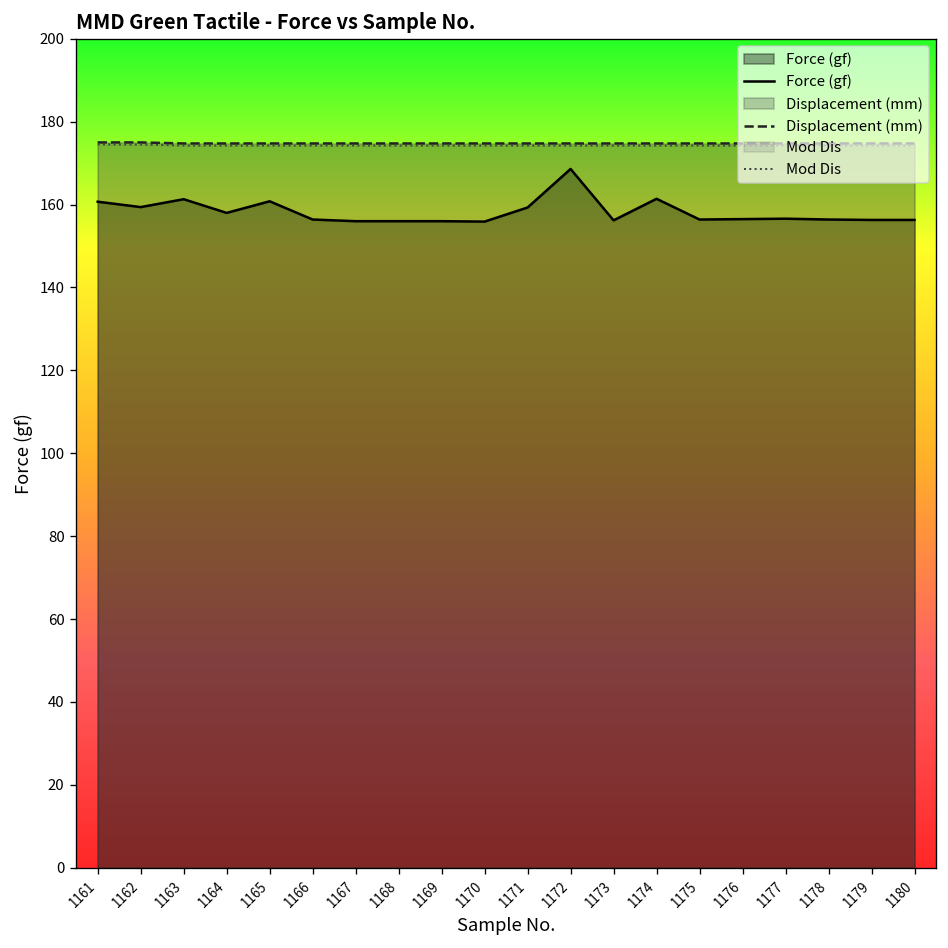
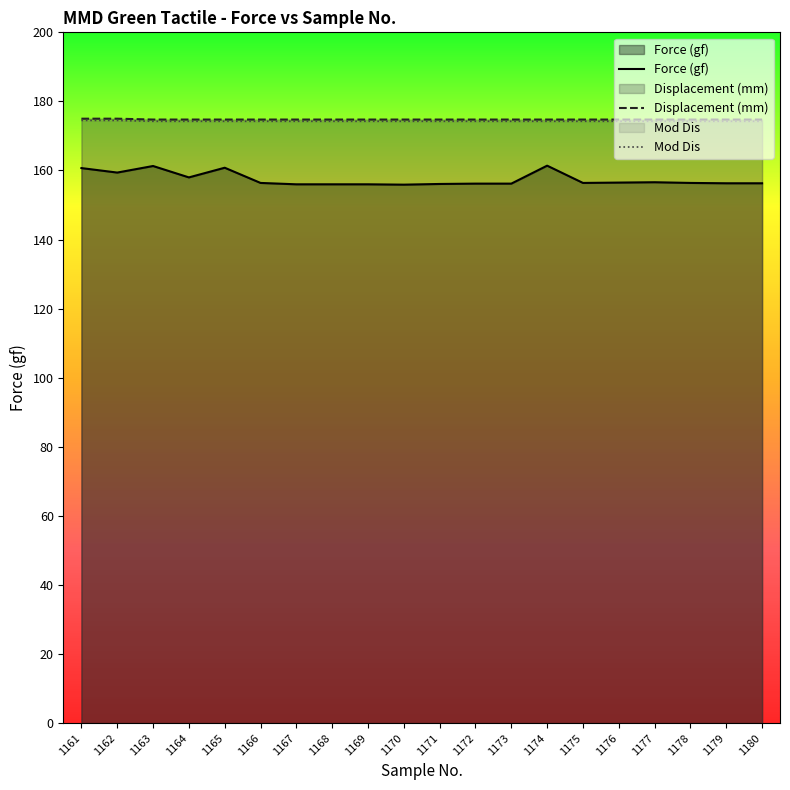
Force (gf), 1171: 159 -> 156
Force (gf), 1172: 169 -> 156
